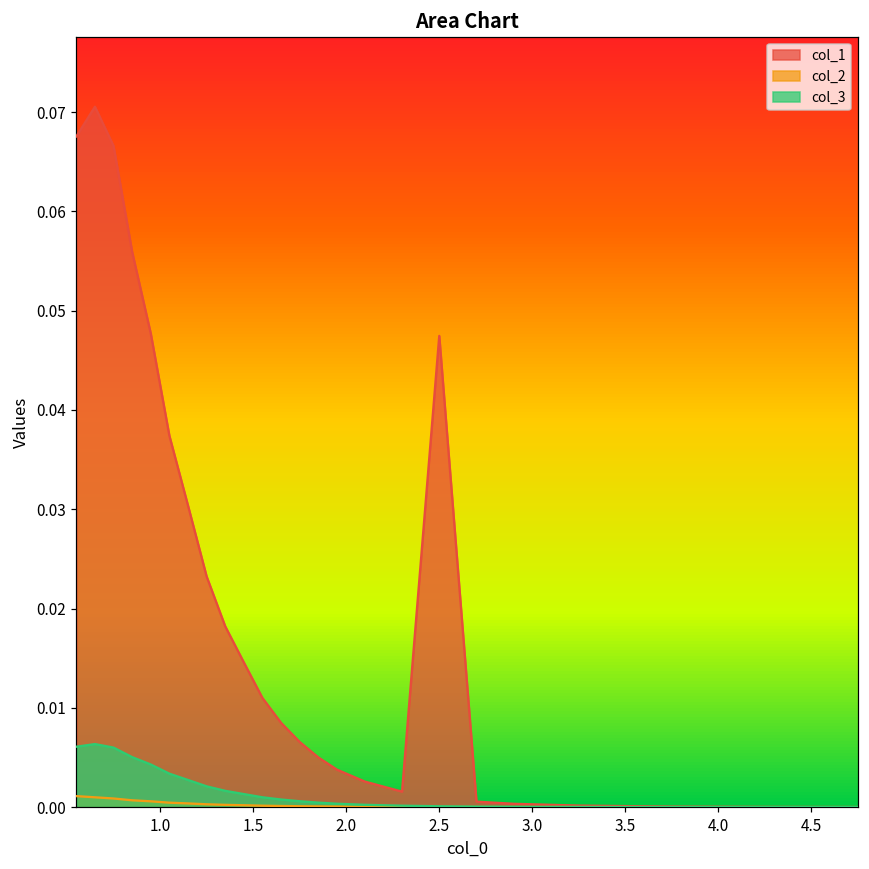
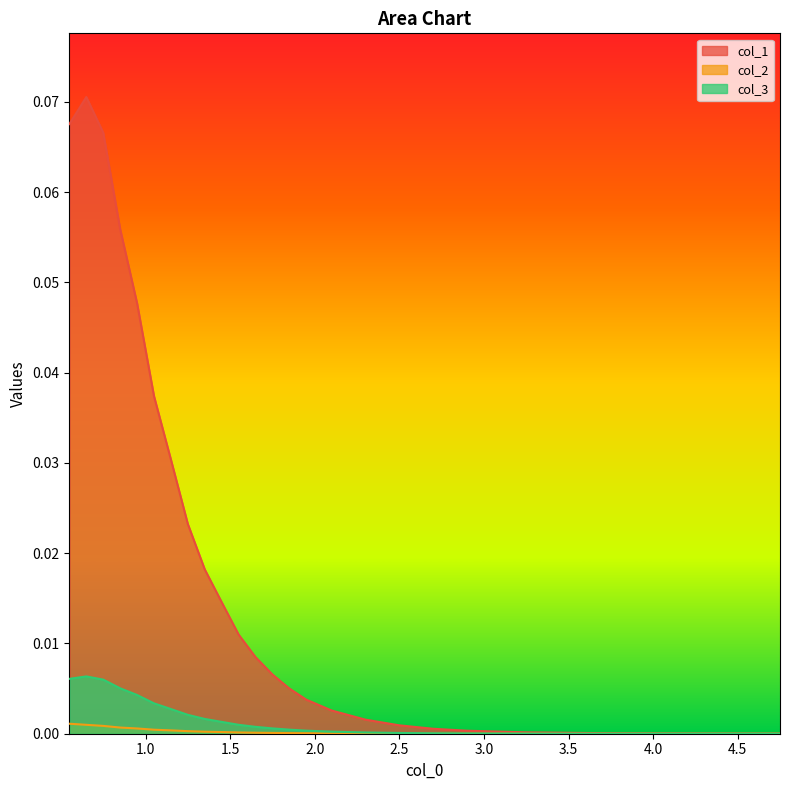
col_1, 2.5: 0.047 -> 0.001
